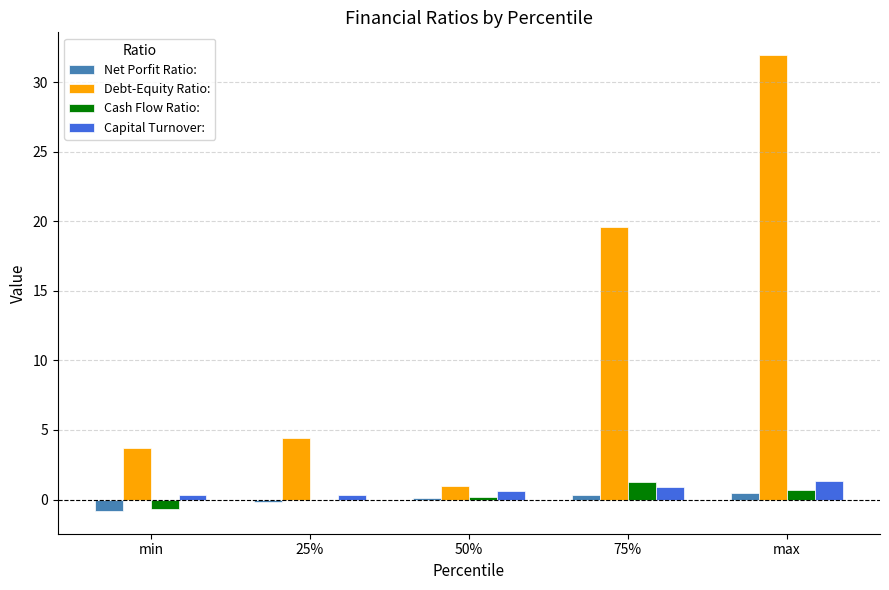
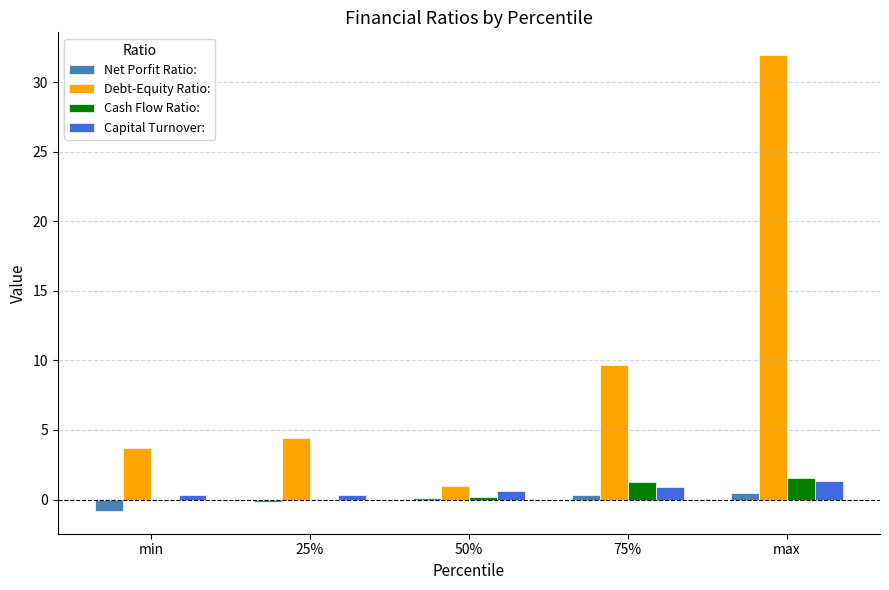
Cash Flow Ratio:, min: -0.7 -> 0.0
Debt-Equity Ratio:, 75%: 19.6 -> 9.7
Cash Flow Ratio:, max: 0.7 -> 1.6
